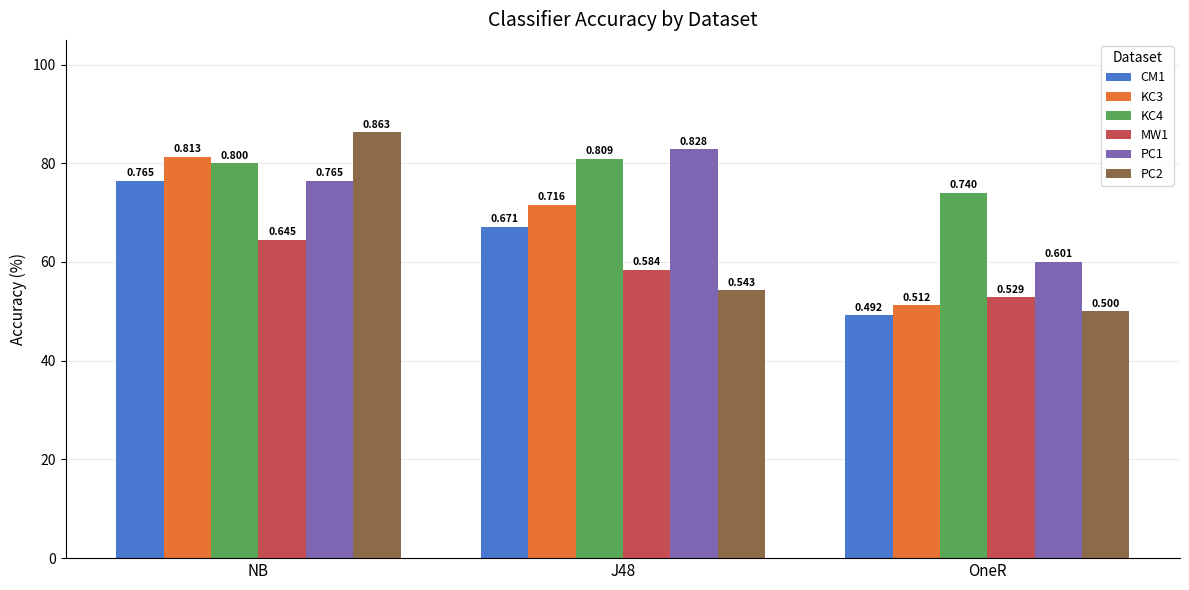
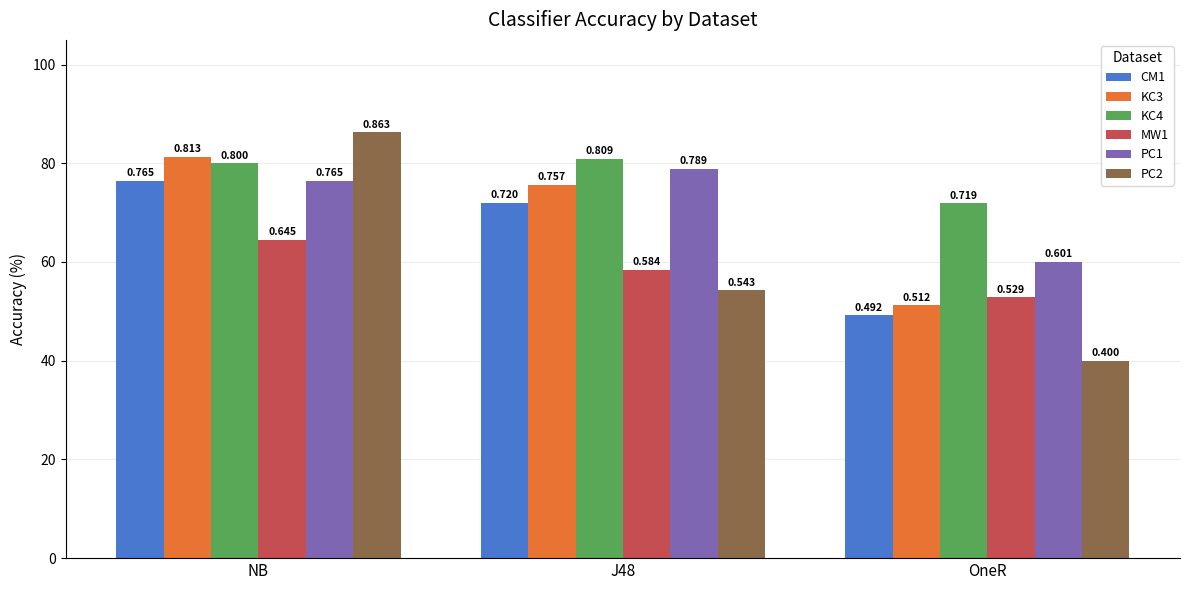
CM1, J48: 0.671 -> 0.720
KC3, J48: 0.716 -> 0.757
PC1, J48: 0.828 -> 0.789
KC4, OneR: 0.740 -> 0.719
PC2, OneR: 0.500 -> 0.400
